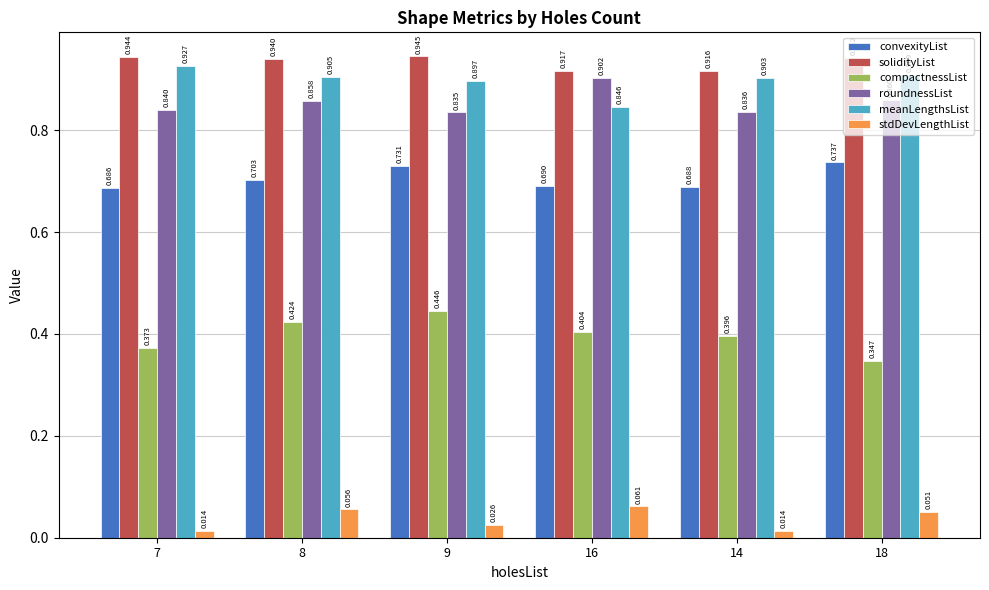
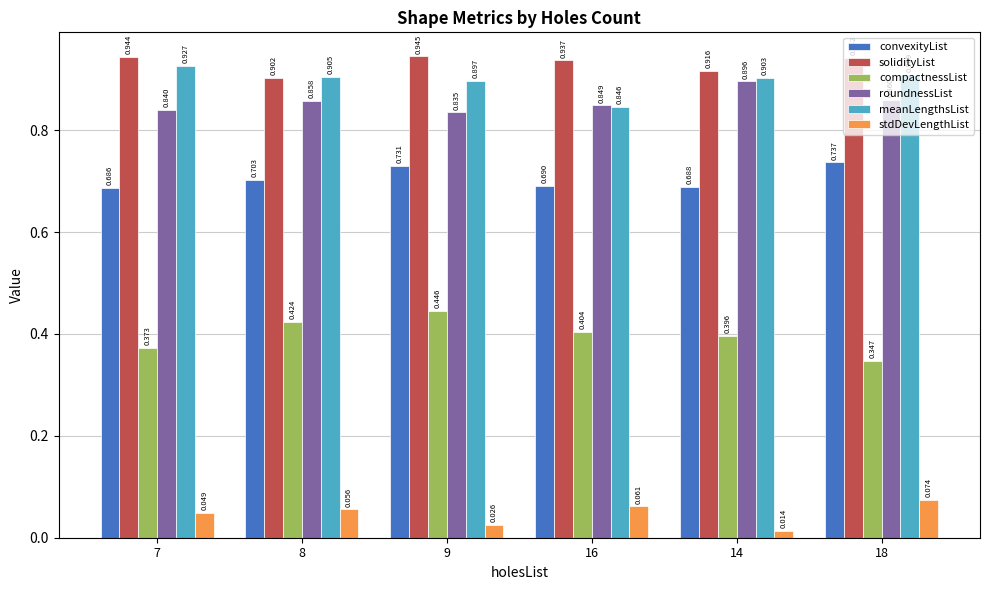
stdDevLengthList, 7: 0.014 -> 0.049
solidityList, 8: 0.940 -> 0.902
solidityList, 16: 0.917 -> 0.937
roundnessList, 16: 0.902 -> 0.849
roundnessList, 14: 0.836 -> 0.896
stdDevLengthList, 18: 0.051 -> 0.074
